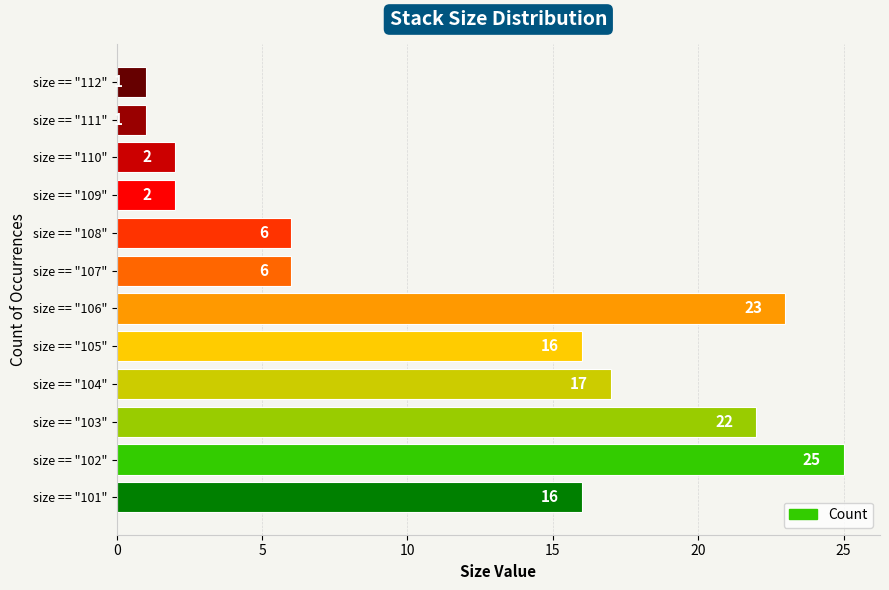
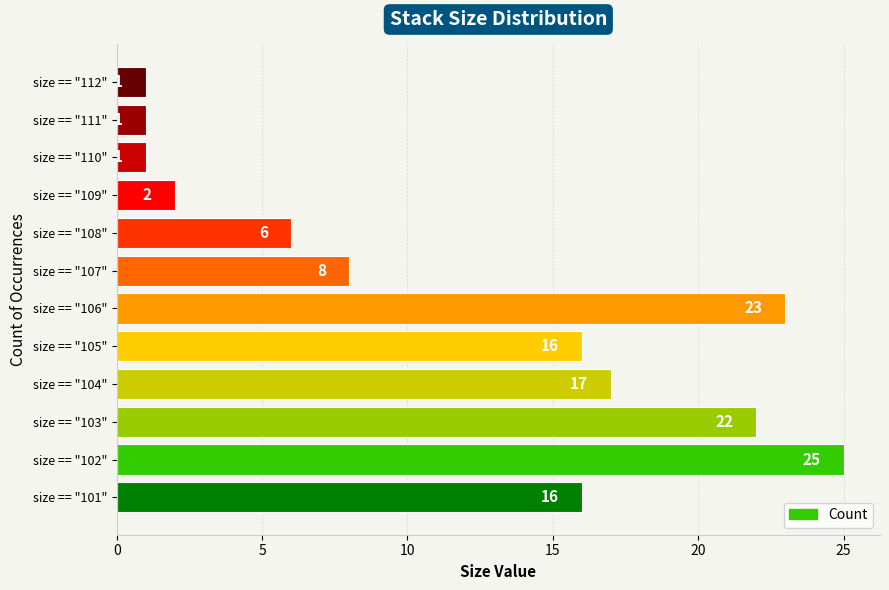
size == "110": 2 -> 1
size == "107": 6 -> 8
